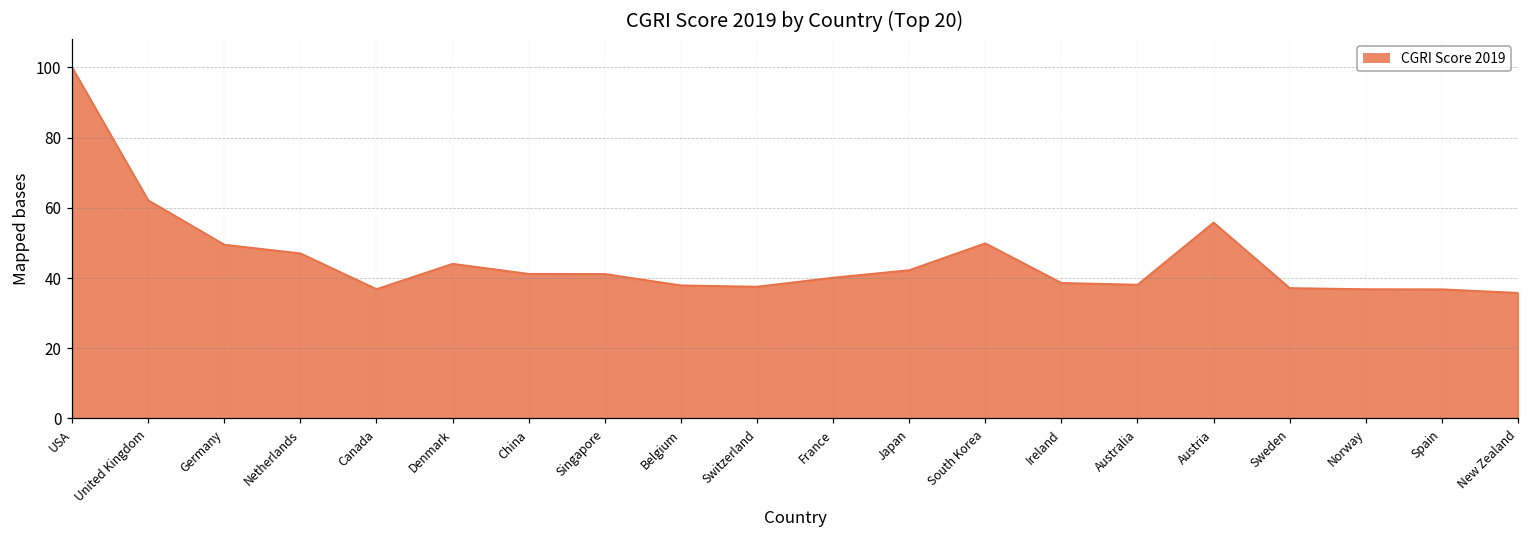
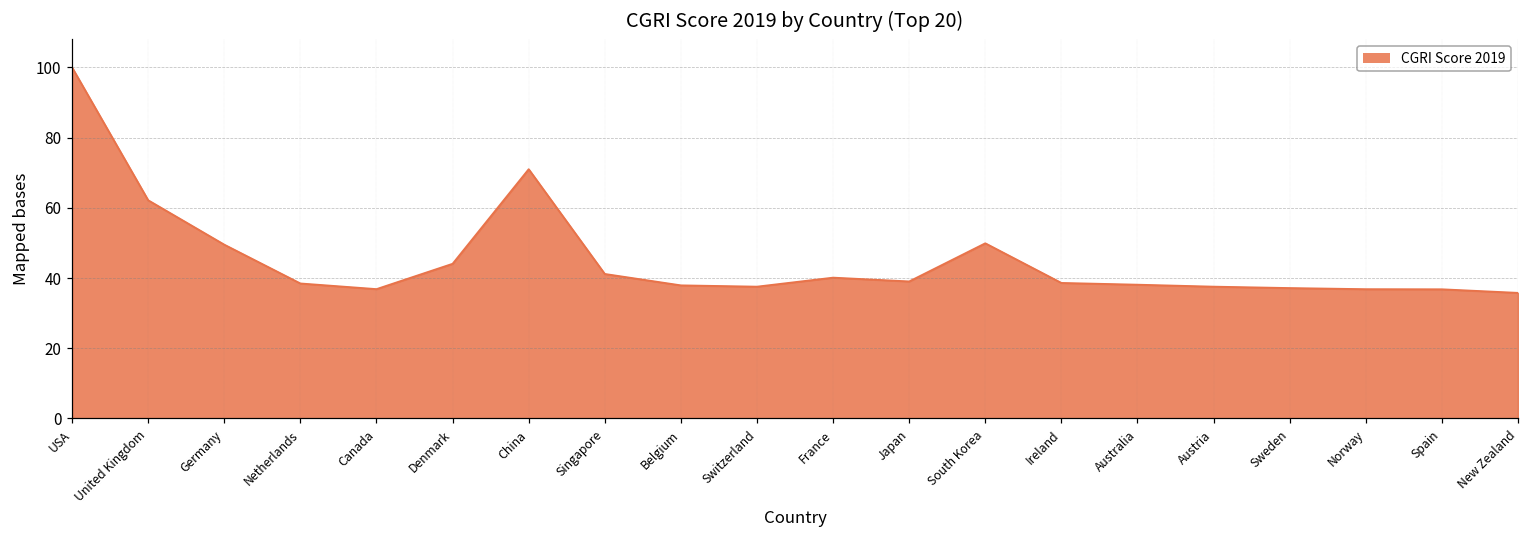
Netherlands: 47 -> 38
China: 41 -> 71
Japan: 42 -> 39
Austria: 56 -> 38
